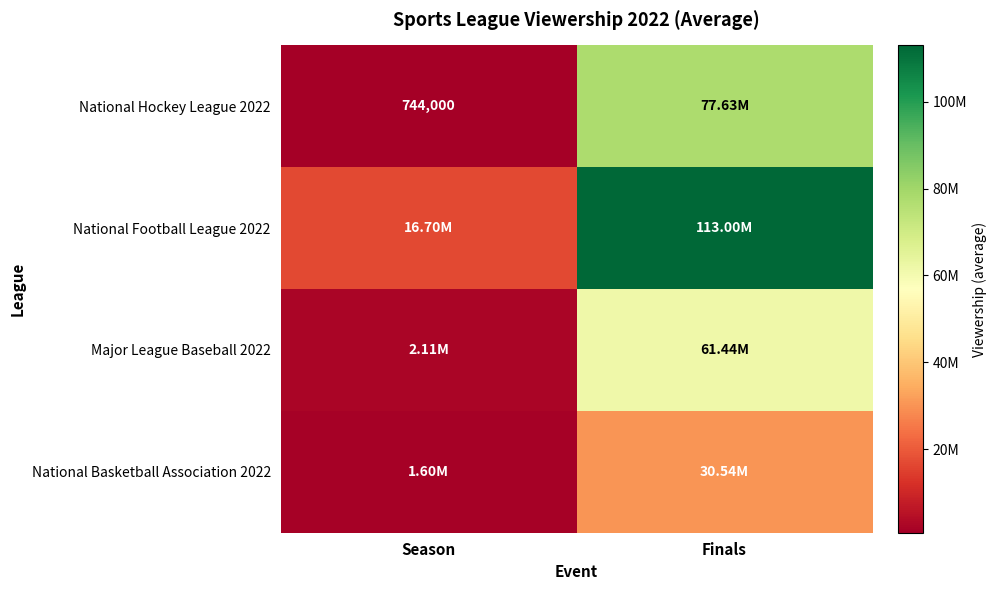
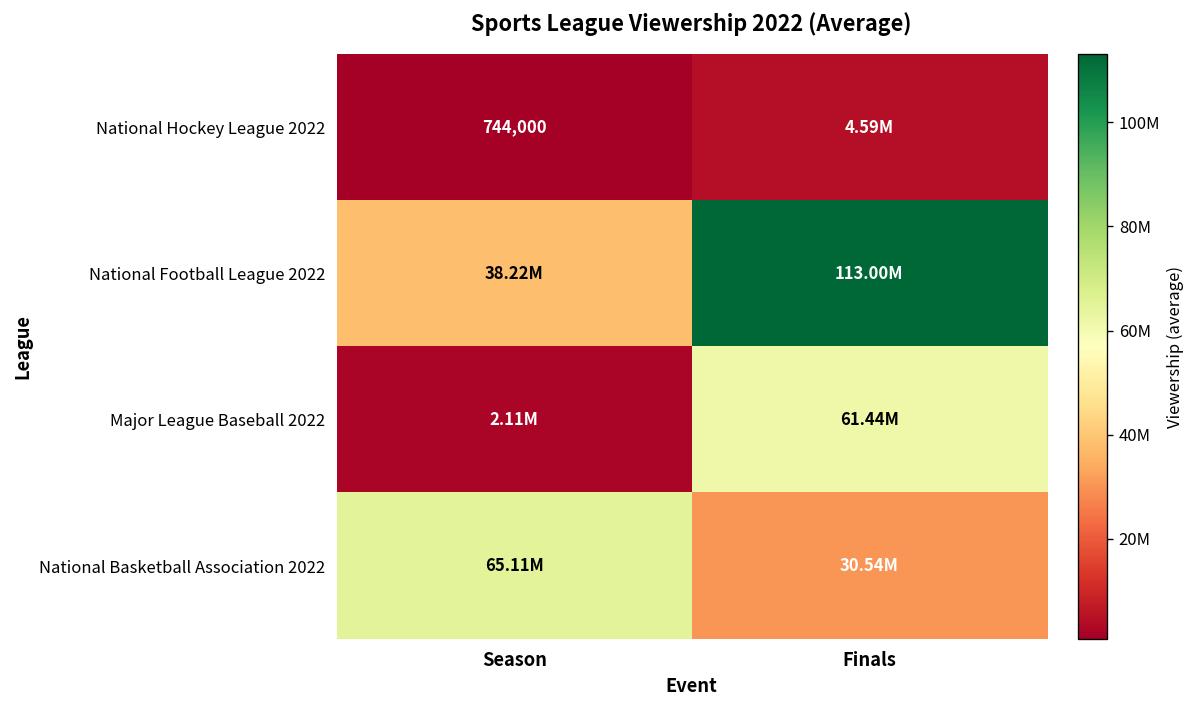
National Hockey League 2022, Finals: 77.63M -> 4.59M
National Football League 2022, Season: 16.70M -> 38.22M
National Basketball Association 2022, Season: 1.60M -> 65.11M
